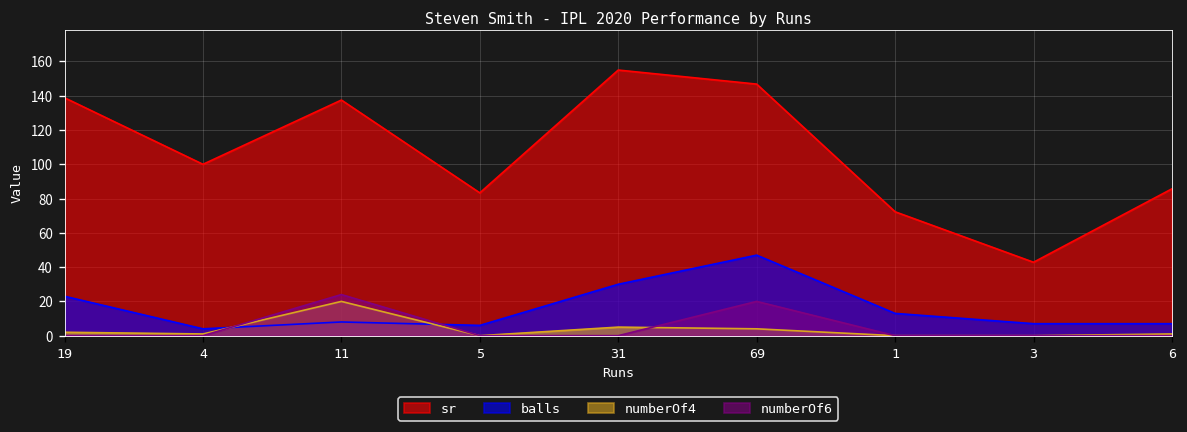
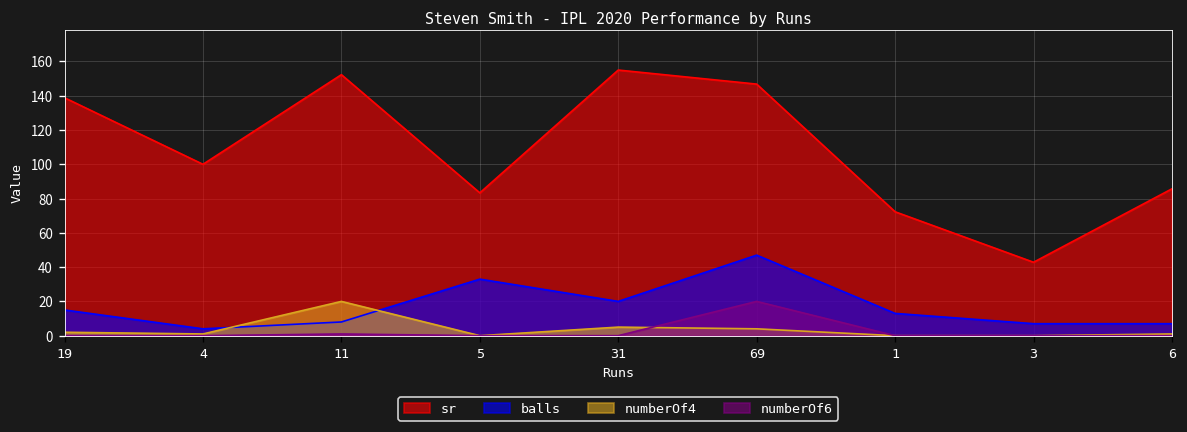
balls, 19: 23 -> 15
sr, 11: 138 -> 152
numberOf6, 11: 24 -> 1
balls, 5: 6 -> 33
balls, 31: 30 -> 20
